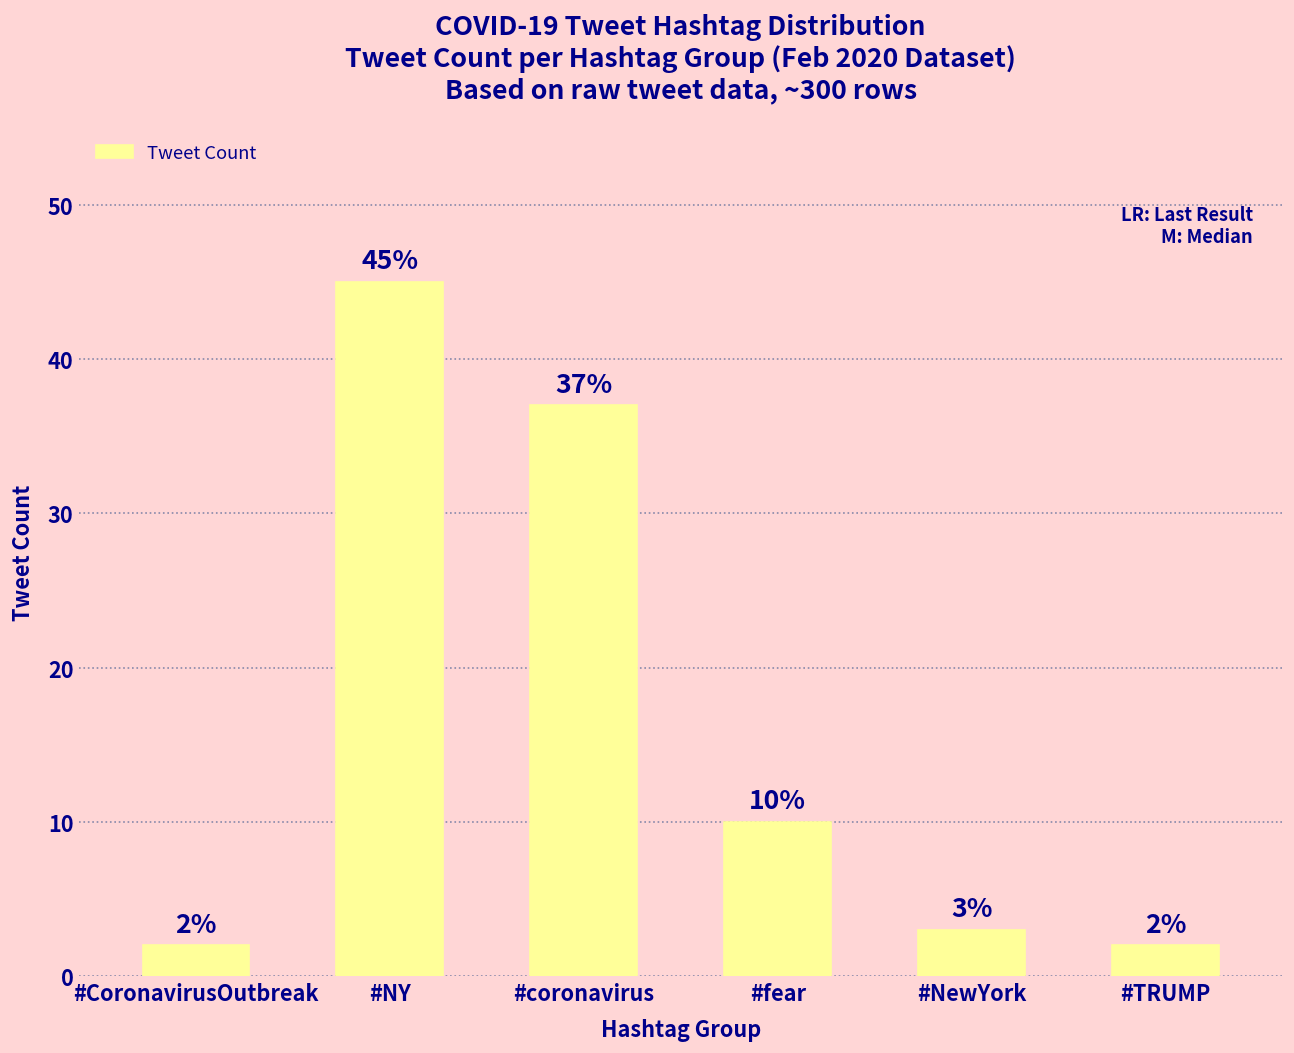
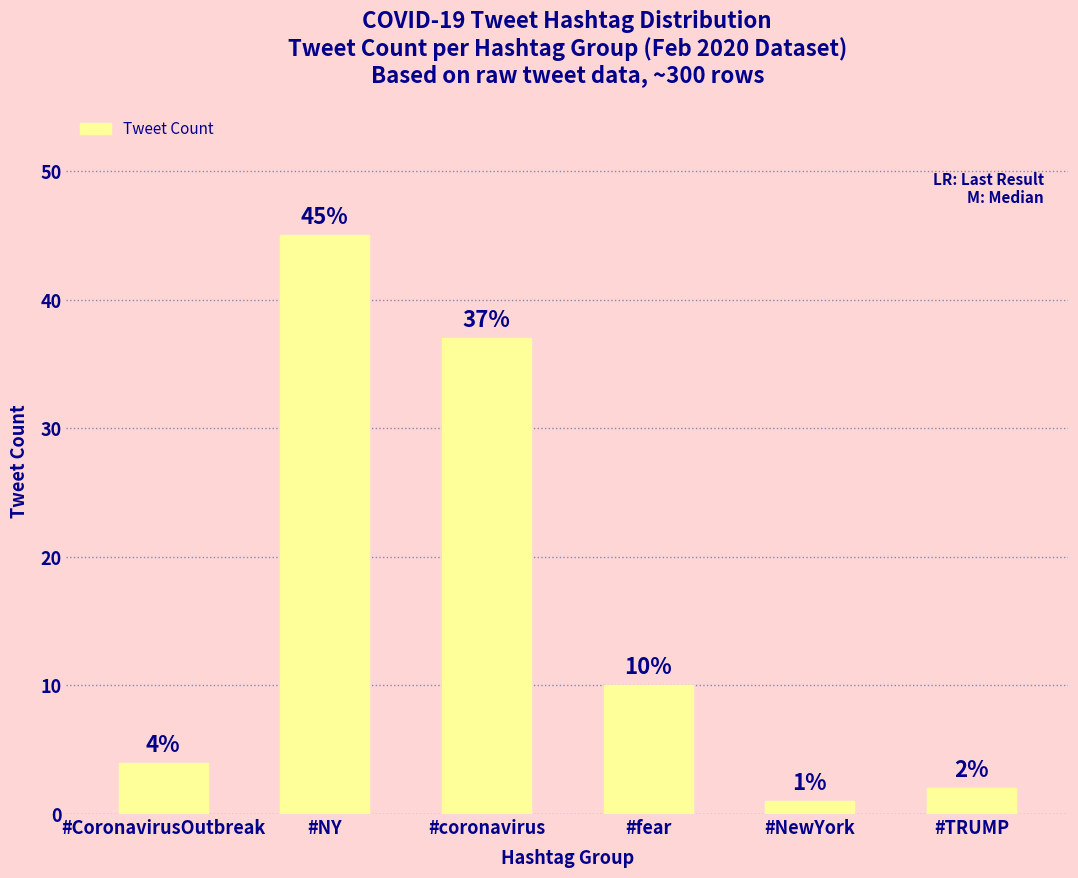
#CoronavirusOutbreak: 2% -> 4%
#NewYork: 3% -> 1%
